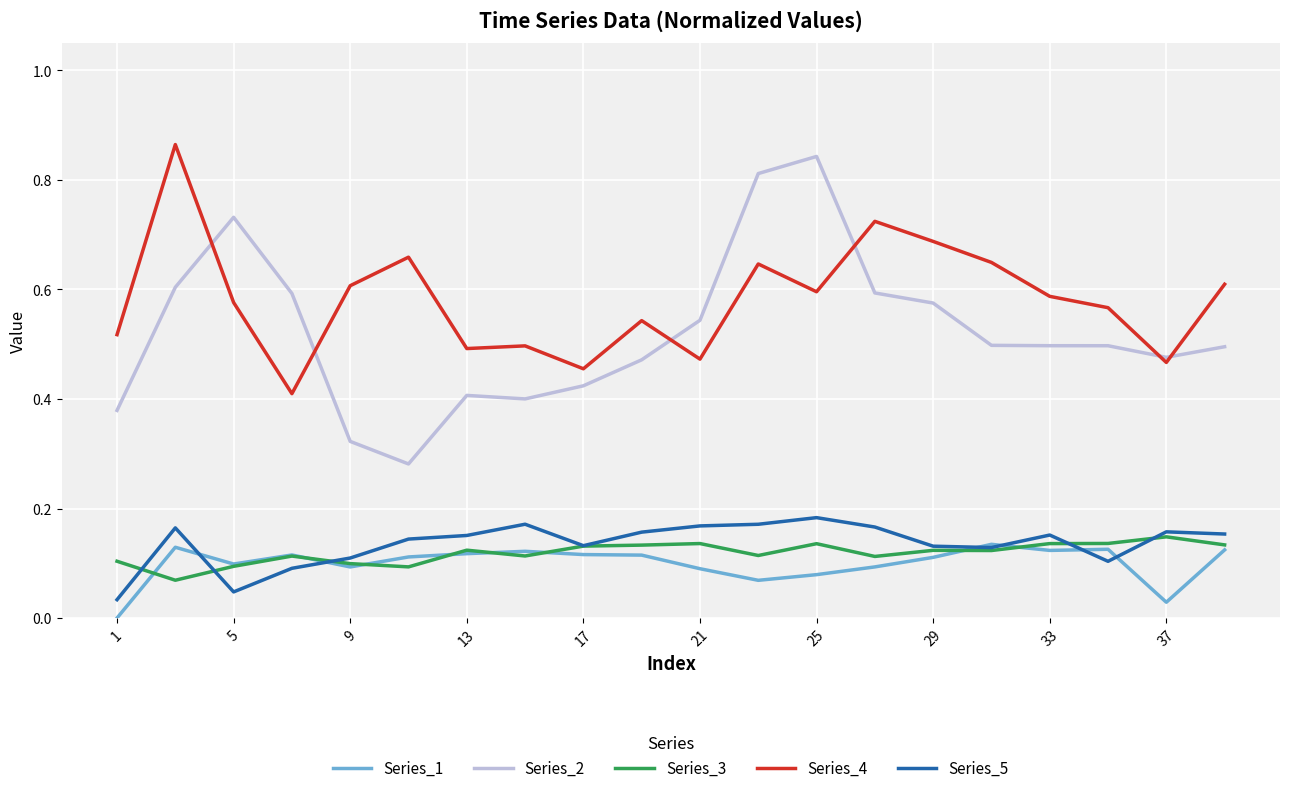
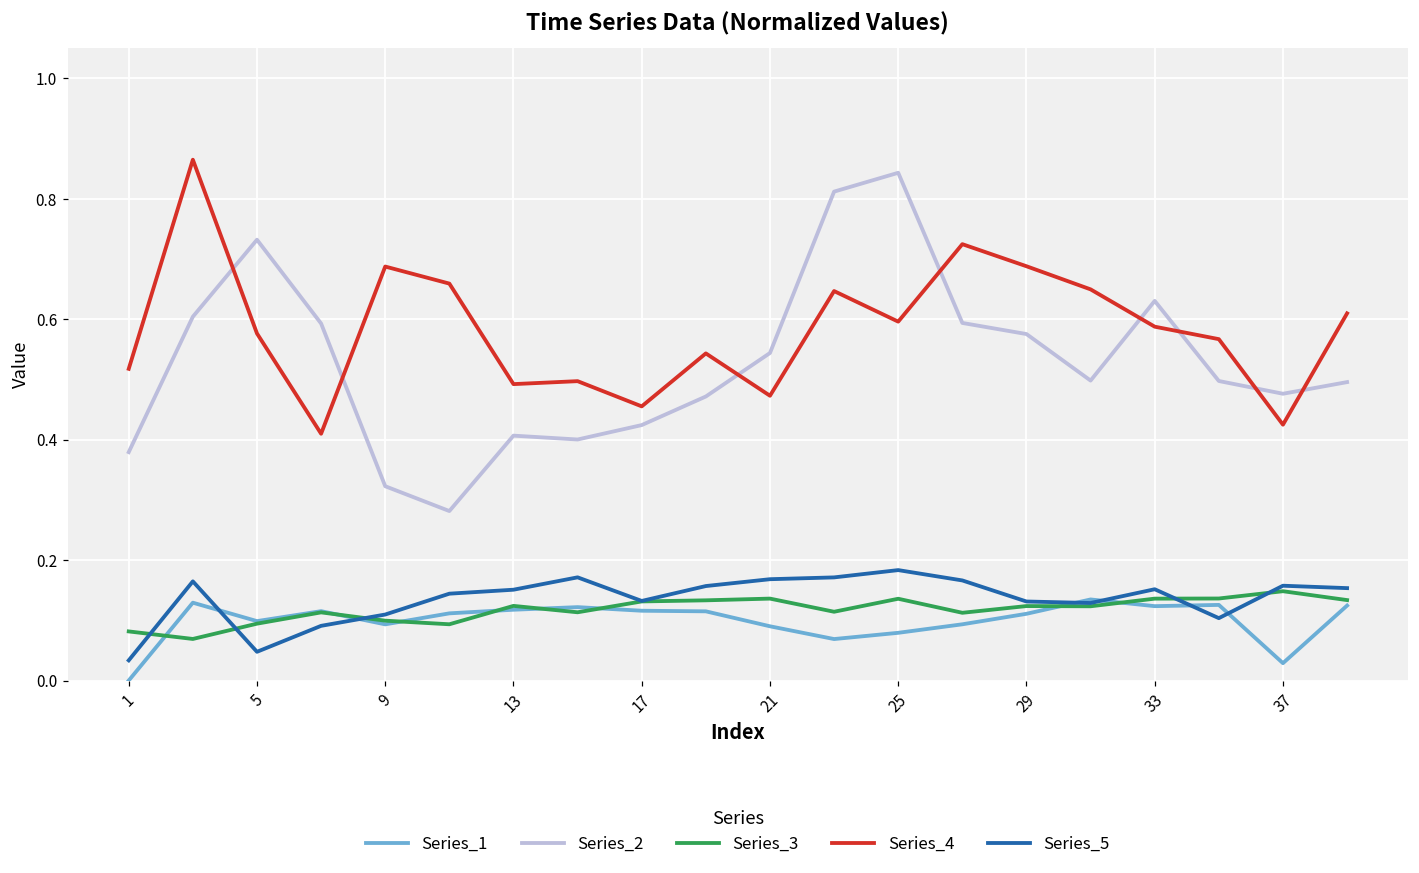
Series_3, 1: 0.10 -> 0.08
Series_4, 9: 0.61 -> 0.69
Series_2, 33: 0.50 -> 0.63
Series_4, 37: 0.47 -> 0.42
